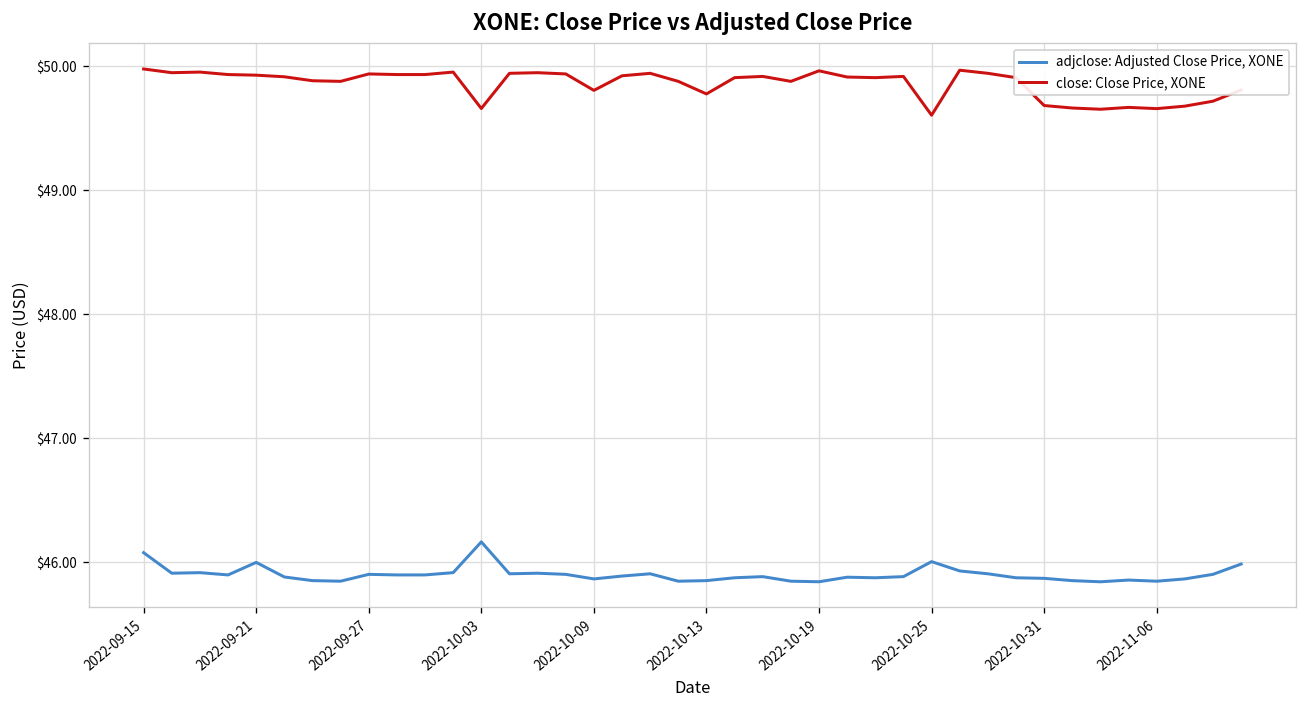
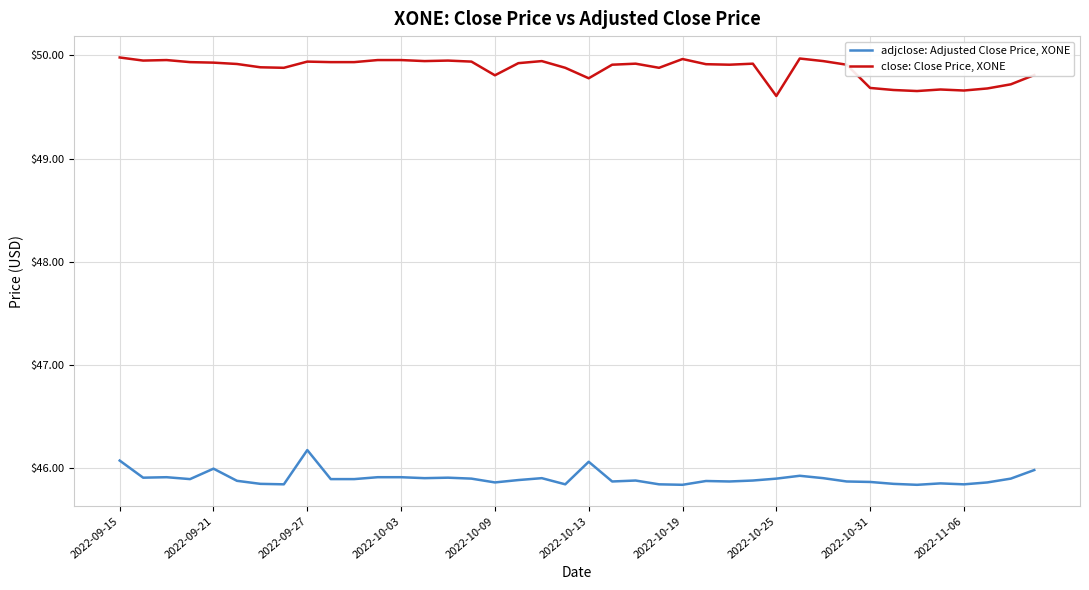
adjclose: Adjusted Close Price, XONE, 2022-09-27: $45.90 -> $46.18
adjclose: Adjusted Close Price, XONE, 2022-10-03: $46.16 -> $45.92
close: Close Price, XONE, 2022-10-03: $49.66 -> $49.96
adjclose: Adjusted Close Price, XONE, 2022-10-13: $45.85 -> $46.06
adjclose: Adjusted Close Price, XONE, 2022-10-25: $46.00 -> $45.90
